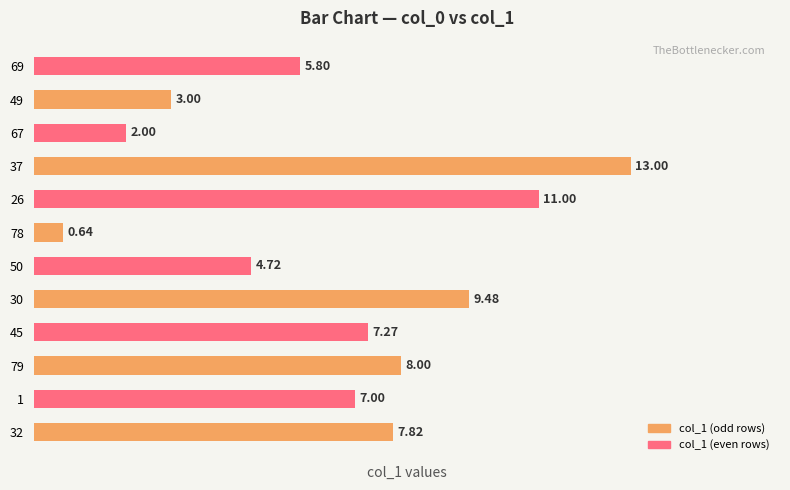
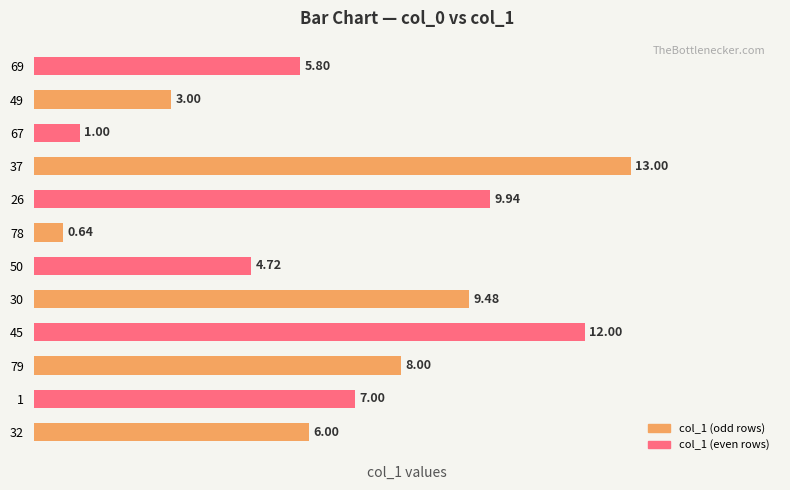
67: 2.00 -> 1.00
26: 11.00 -> 9.94
45: 7.27 -> 12.00
32: 7.82 -> 6.00
